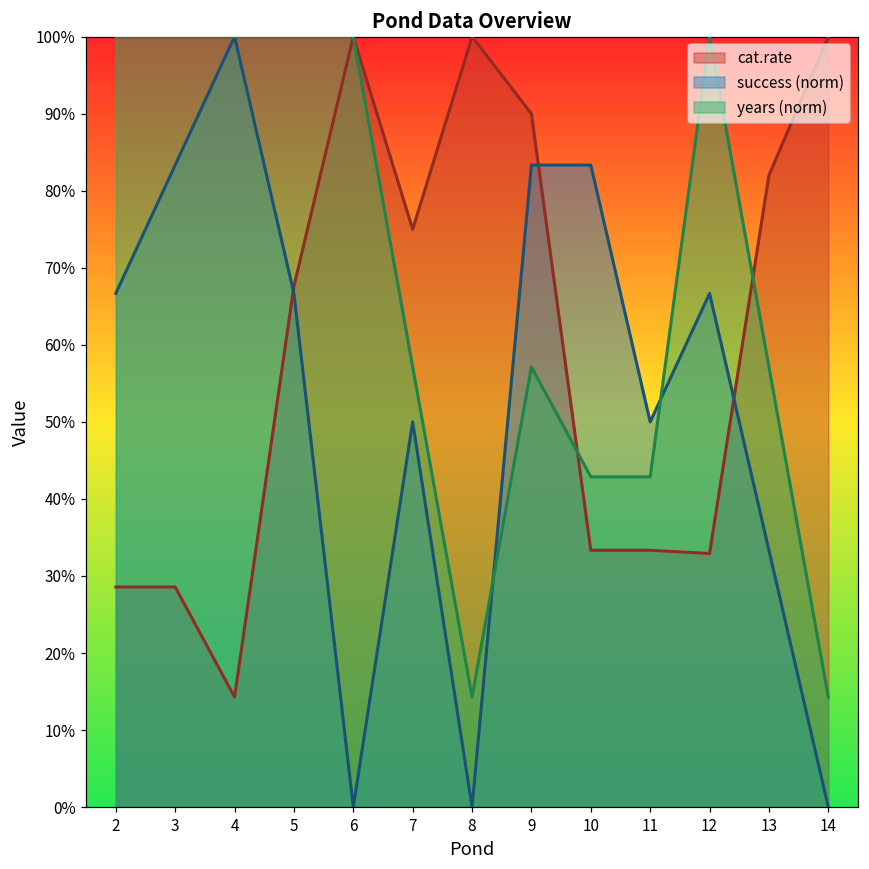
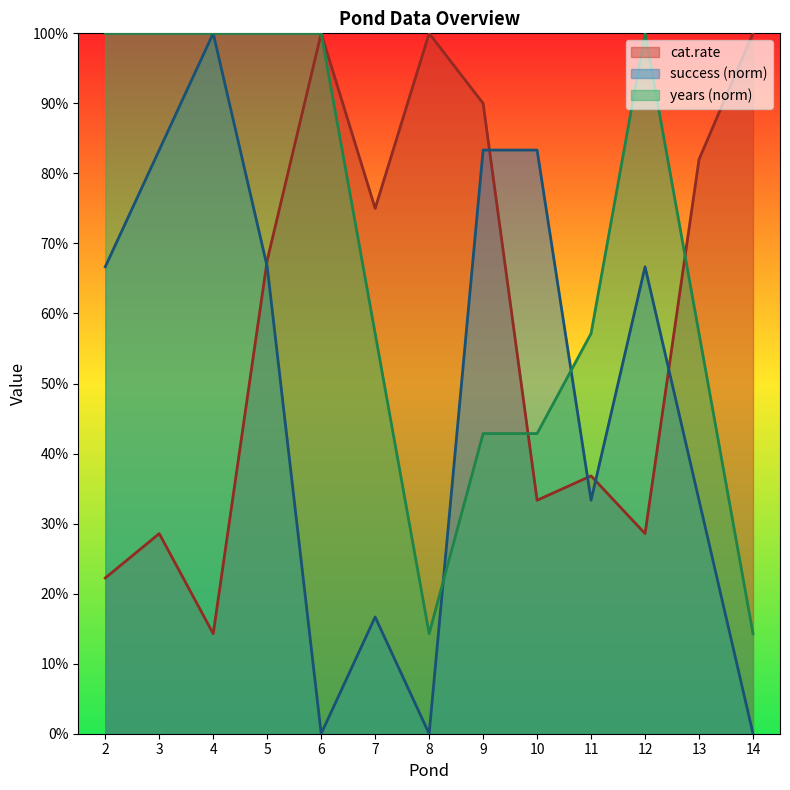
cat.rate, 2: 29% -> 22%
success (norm), 7: 50% -> 17%
years (norm), 9: 57% -> 43%
cat.rate, 11: 33% -> 37%
success (norm), 11: 50% -> 33%
years (norm), 11: 43% -> 57%
cat.rate, 12: 33% -> 29%
